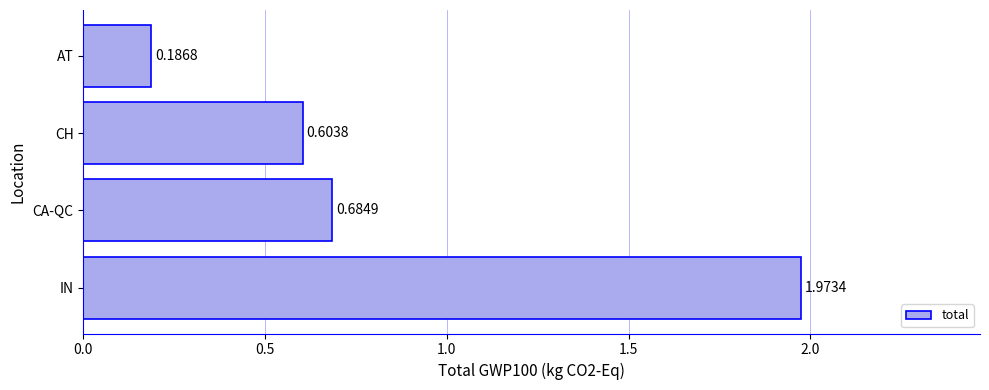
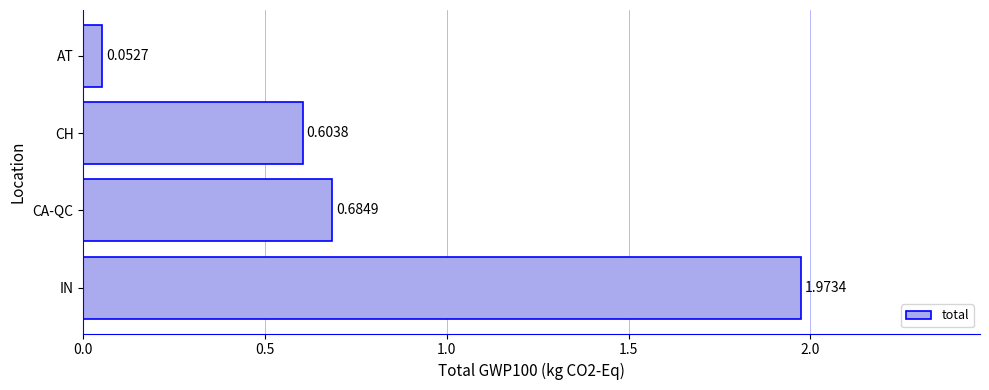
AT: 0.1868 -> 0.0527
